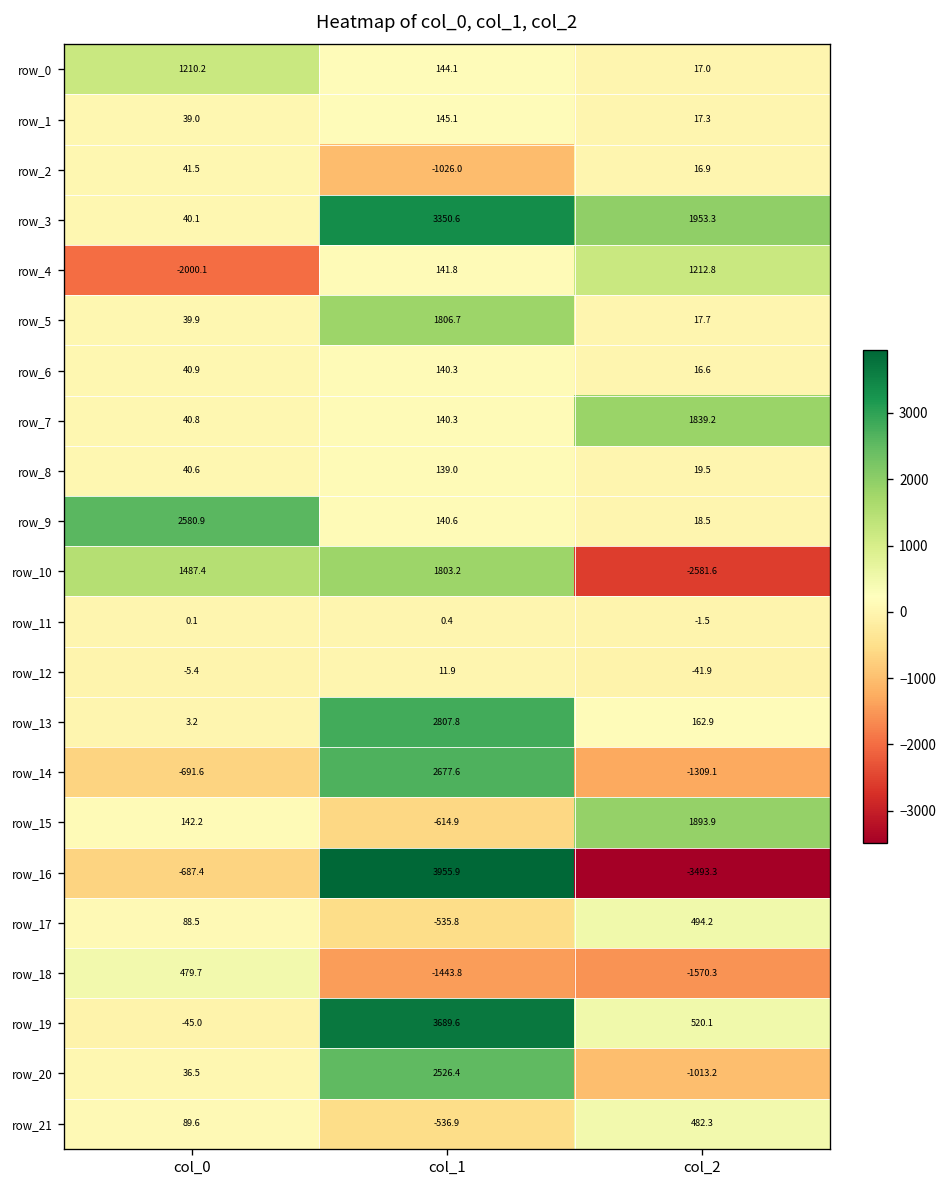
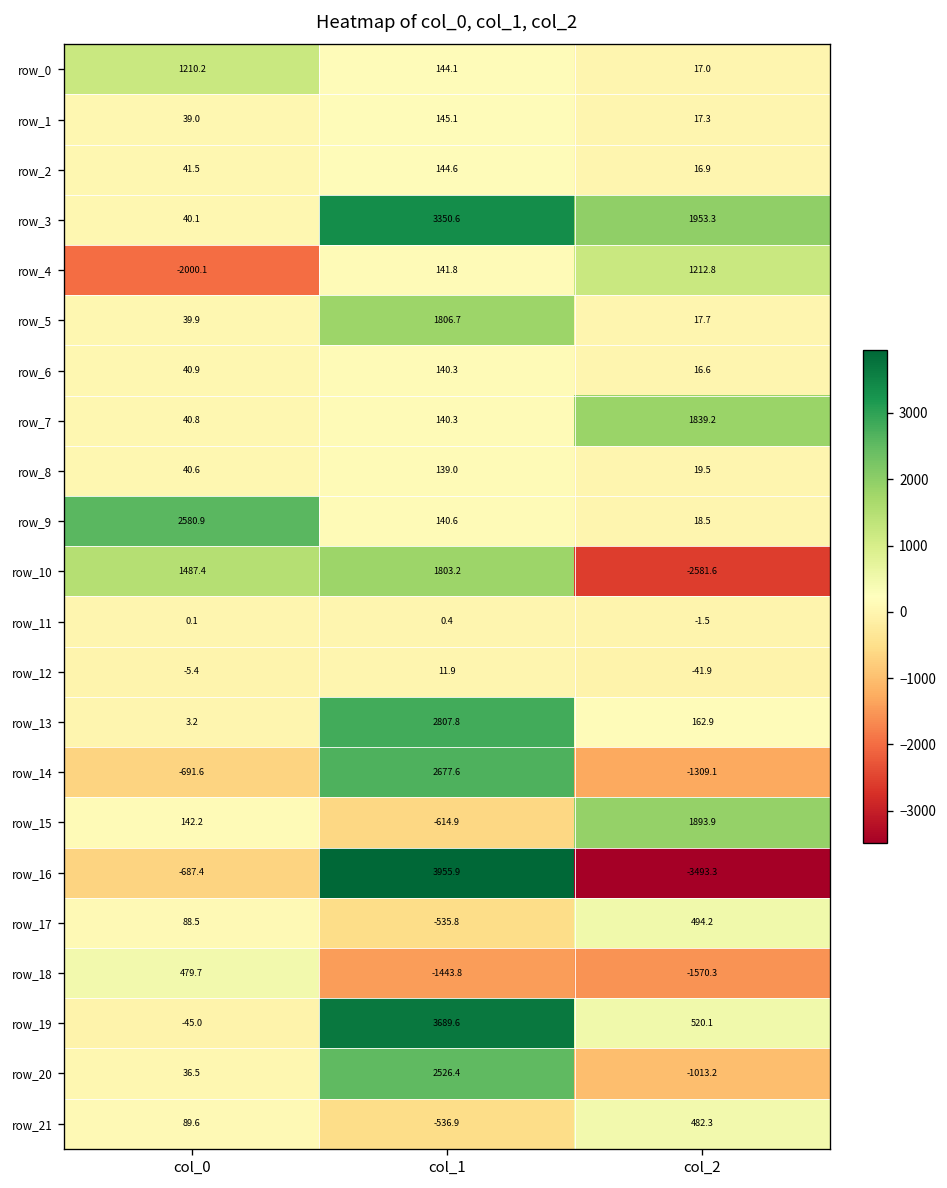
row_2, col_1: -1026.0 -> 144.6
